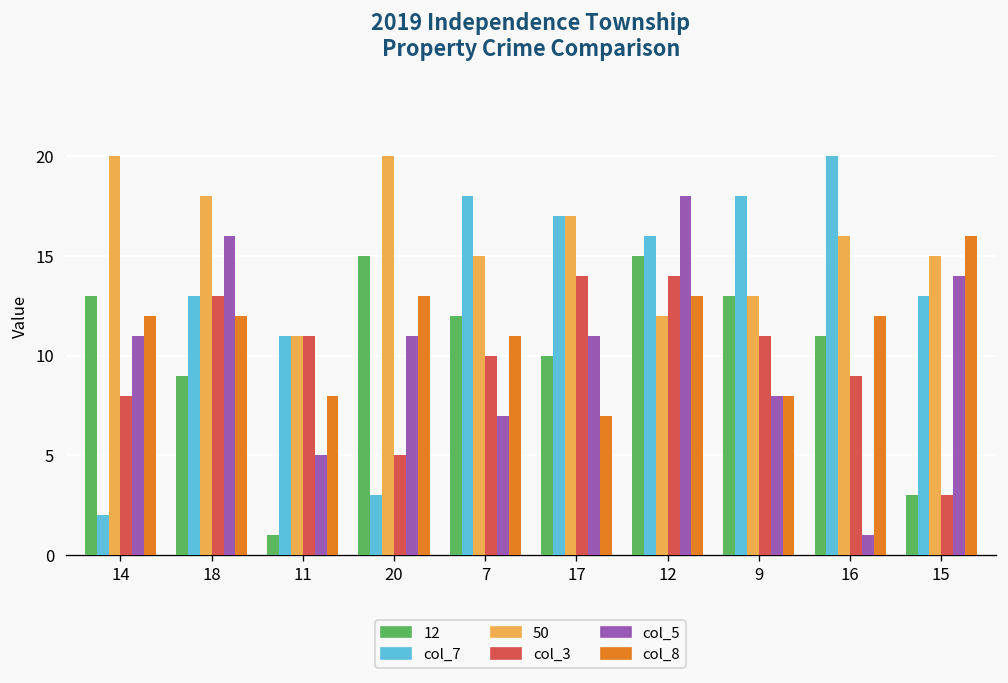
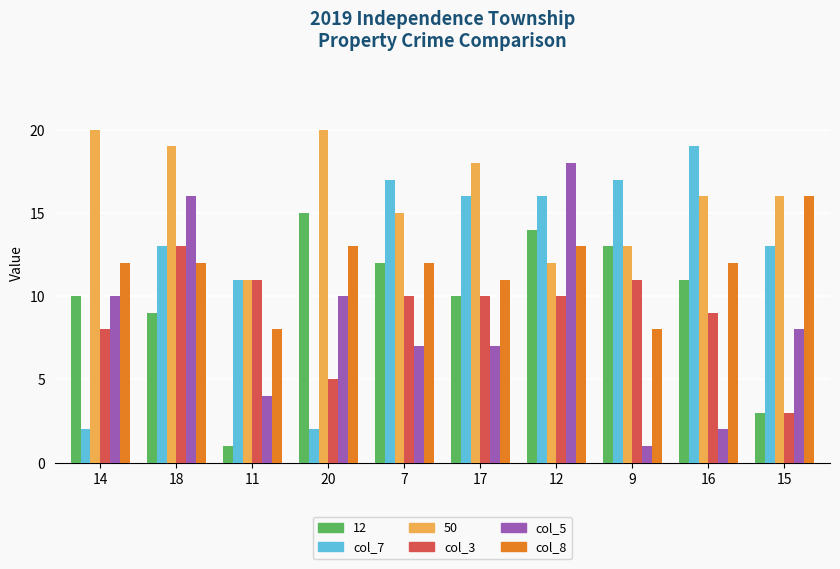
12, 14: 13 -> 10
col_5, 14: 11 -> 10
50, 18: 18 -> 19
col_5, 11: 5 -> 4
col_7, 20: 3 -> 2
col_5, 20: 11 -> 10
col_7, 7: 18 -> 17
col_8, 7: 11 -> 12
col_7, 17: 17 -> 16
50, 17: 17 -> 18
col_3, 17: 14 -> 10
col_5, 17: 11 -> 7
col_8, 17: 7 -> 11
12, 12: 15 -> 14
col_3, 12: 14 -> 10
col_7, 9: 18 -> 17
col_5, 9: 8 -> 1
col_7, 16: 20 -> 19
col_5, 16: 1 -> 2
50, 15: 15 -> 16
col_5, 15: 14 -> 8
